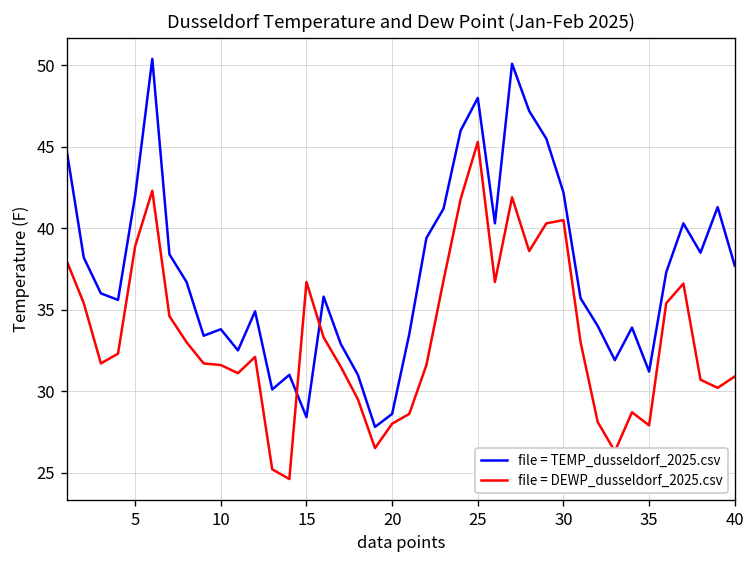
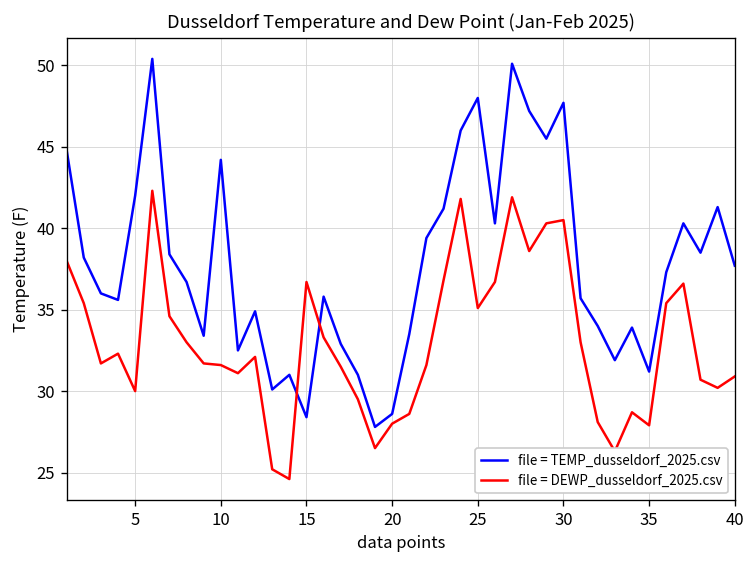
file = DEWP_dusseldorf_2025.csv, 5: 38.9 -> 30.0
file = TEMP_dusseldorf_2025.csv, 10: 33.8 -> 44.2
file = DEWP_dusseldorf_2025.csv, 25: 45.3 -> 35.1
file = TEMP_dusseldorf_2025.csv, 30: 42.2 -> 47.7
